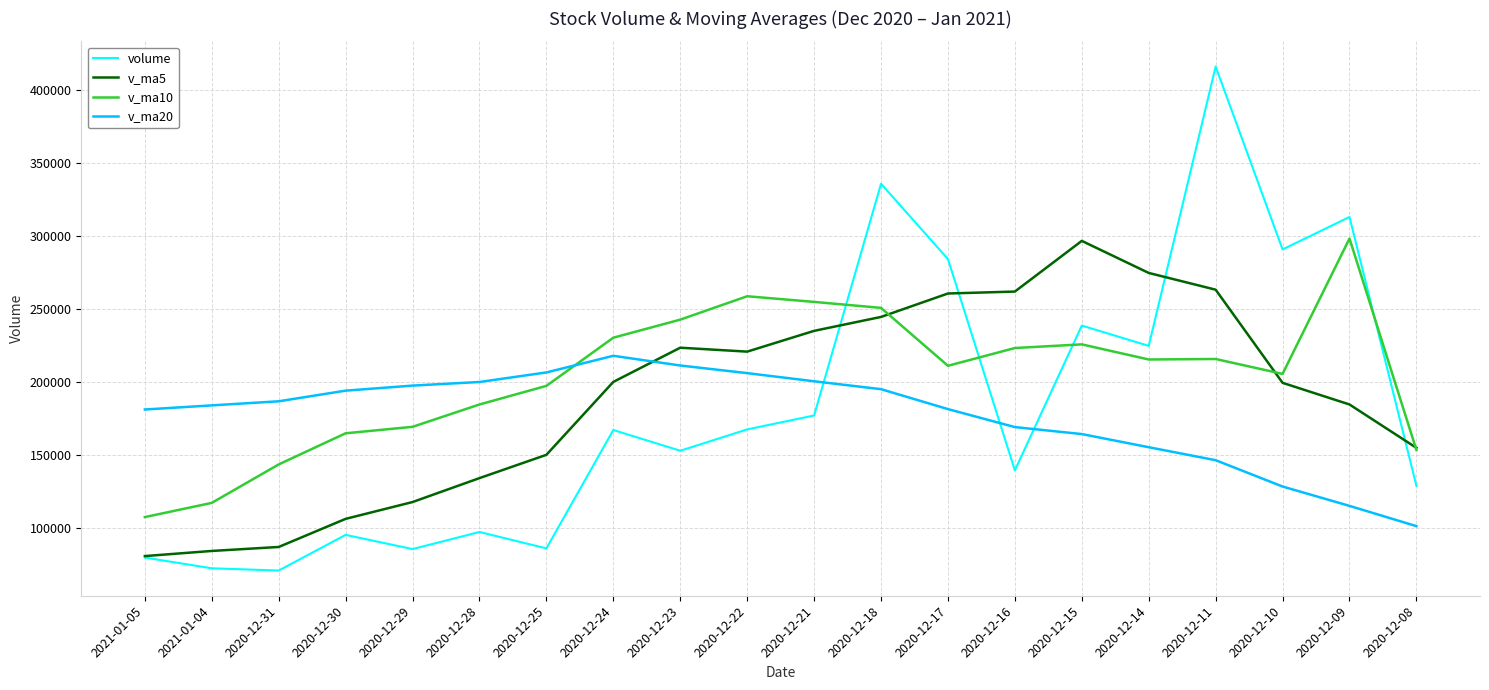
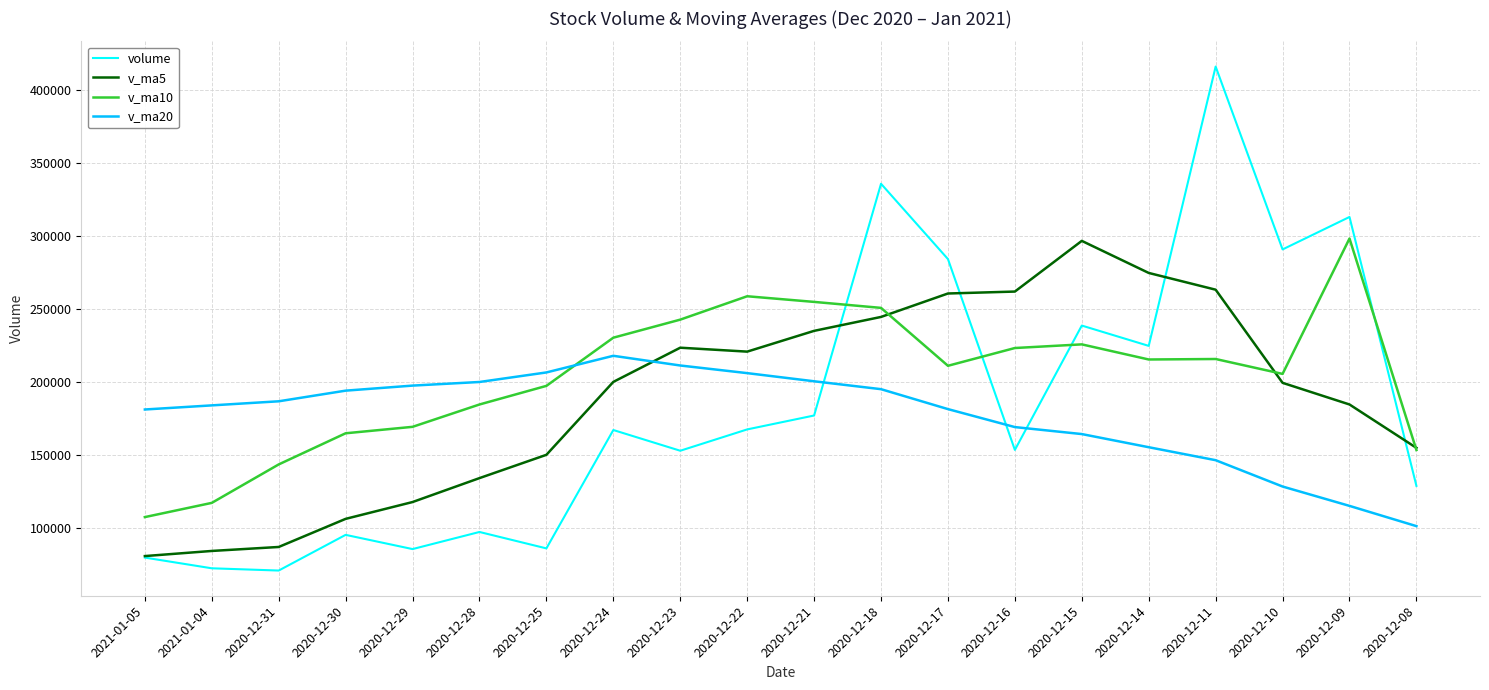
volume, 2020-12-16: 139000 -> 153000
